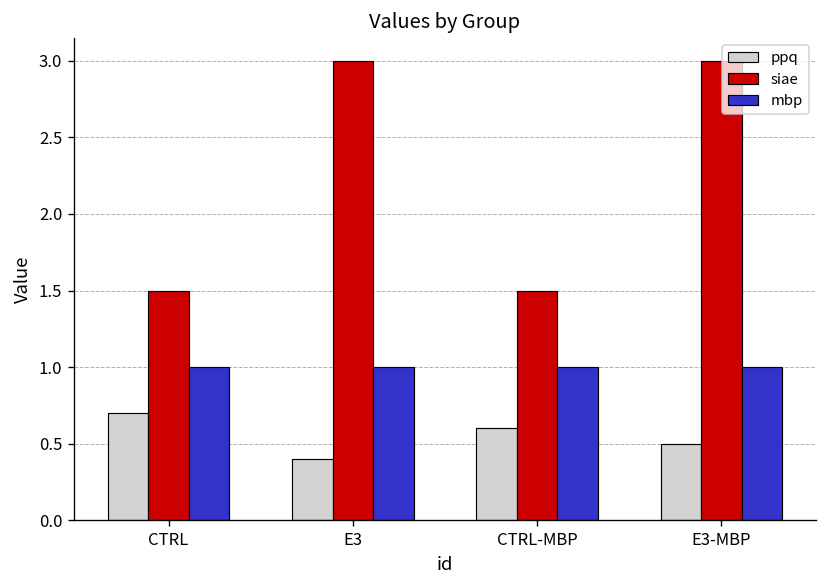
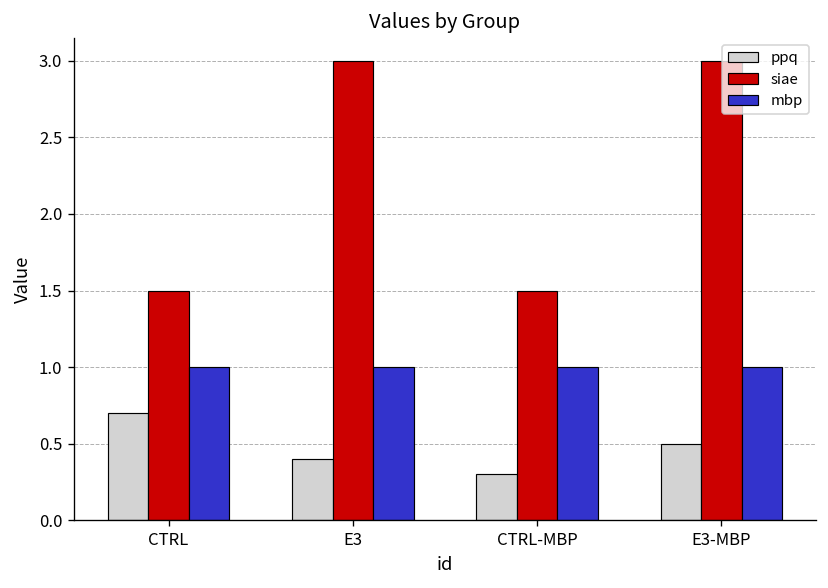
ppq, CTRL-MBP: 0.6 -> 0.3
